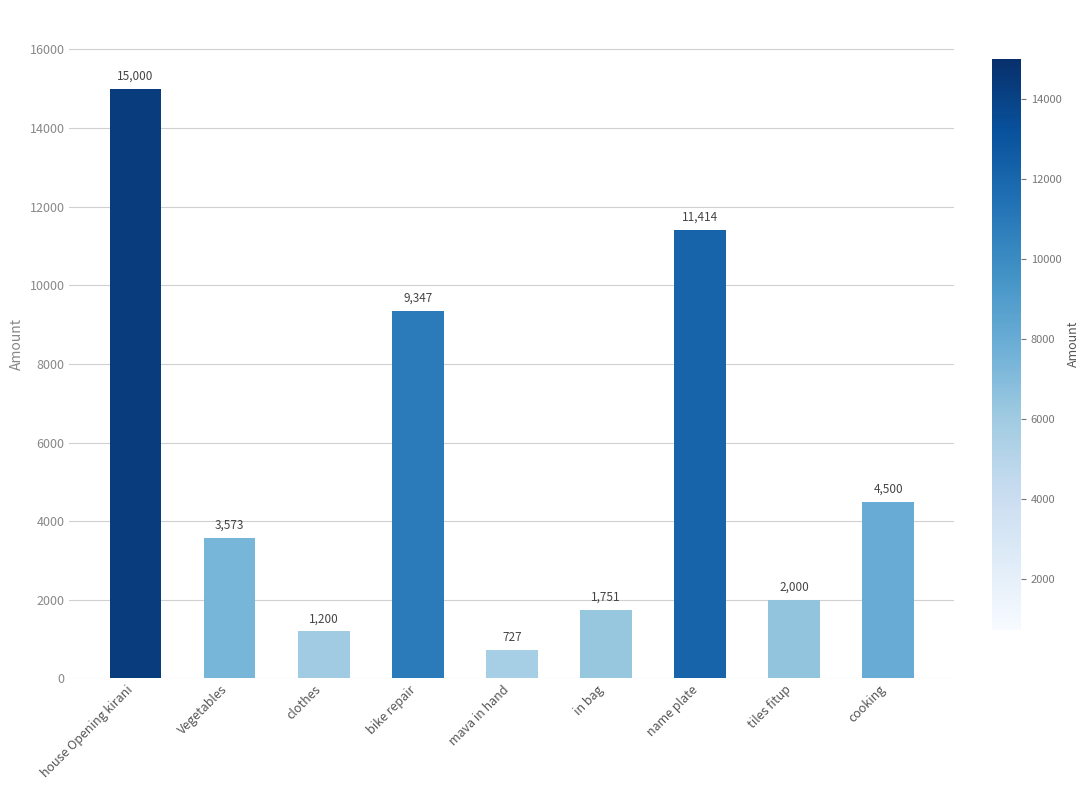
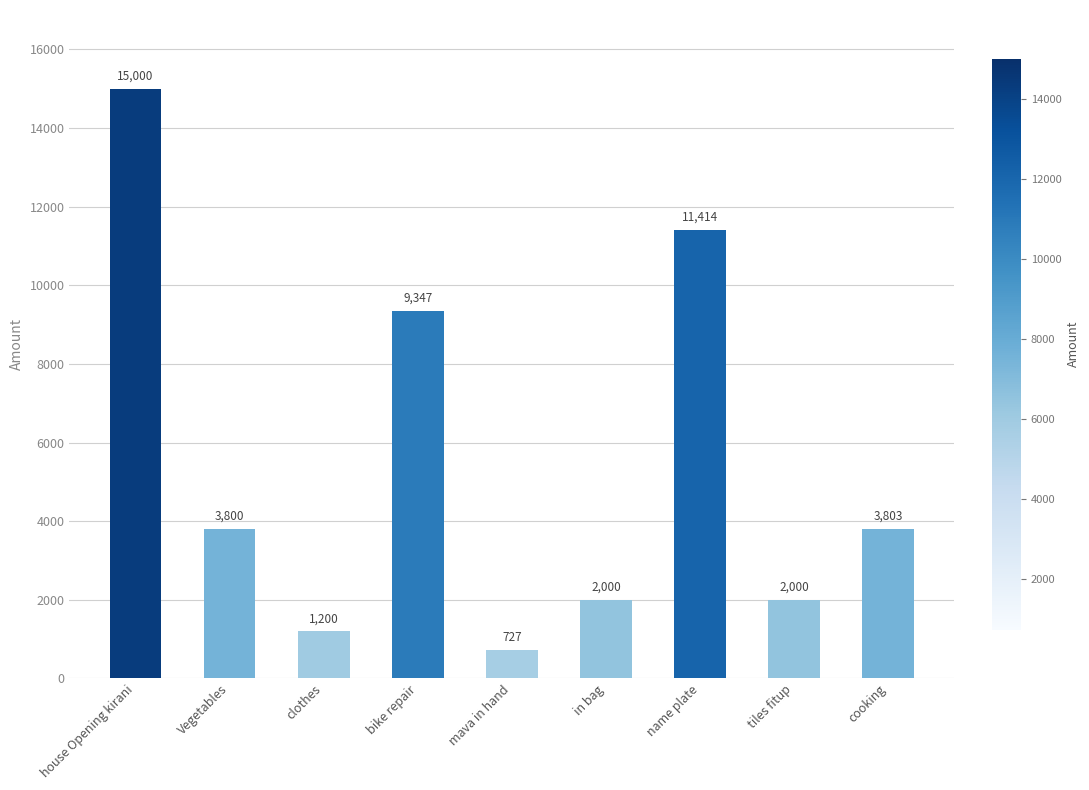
Vegetables: 3,573 -> 3,800
in bag: 1,751 -> 2,000
cooking: 4,500 -> 3,803
